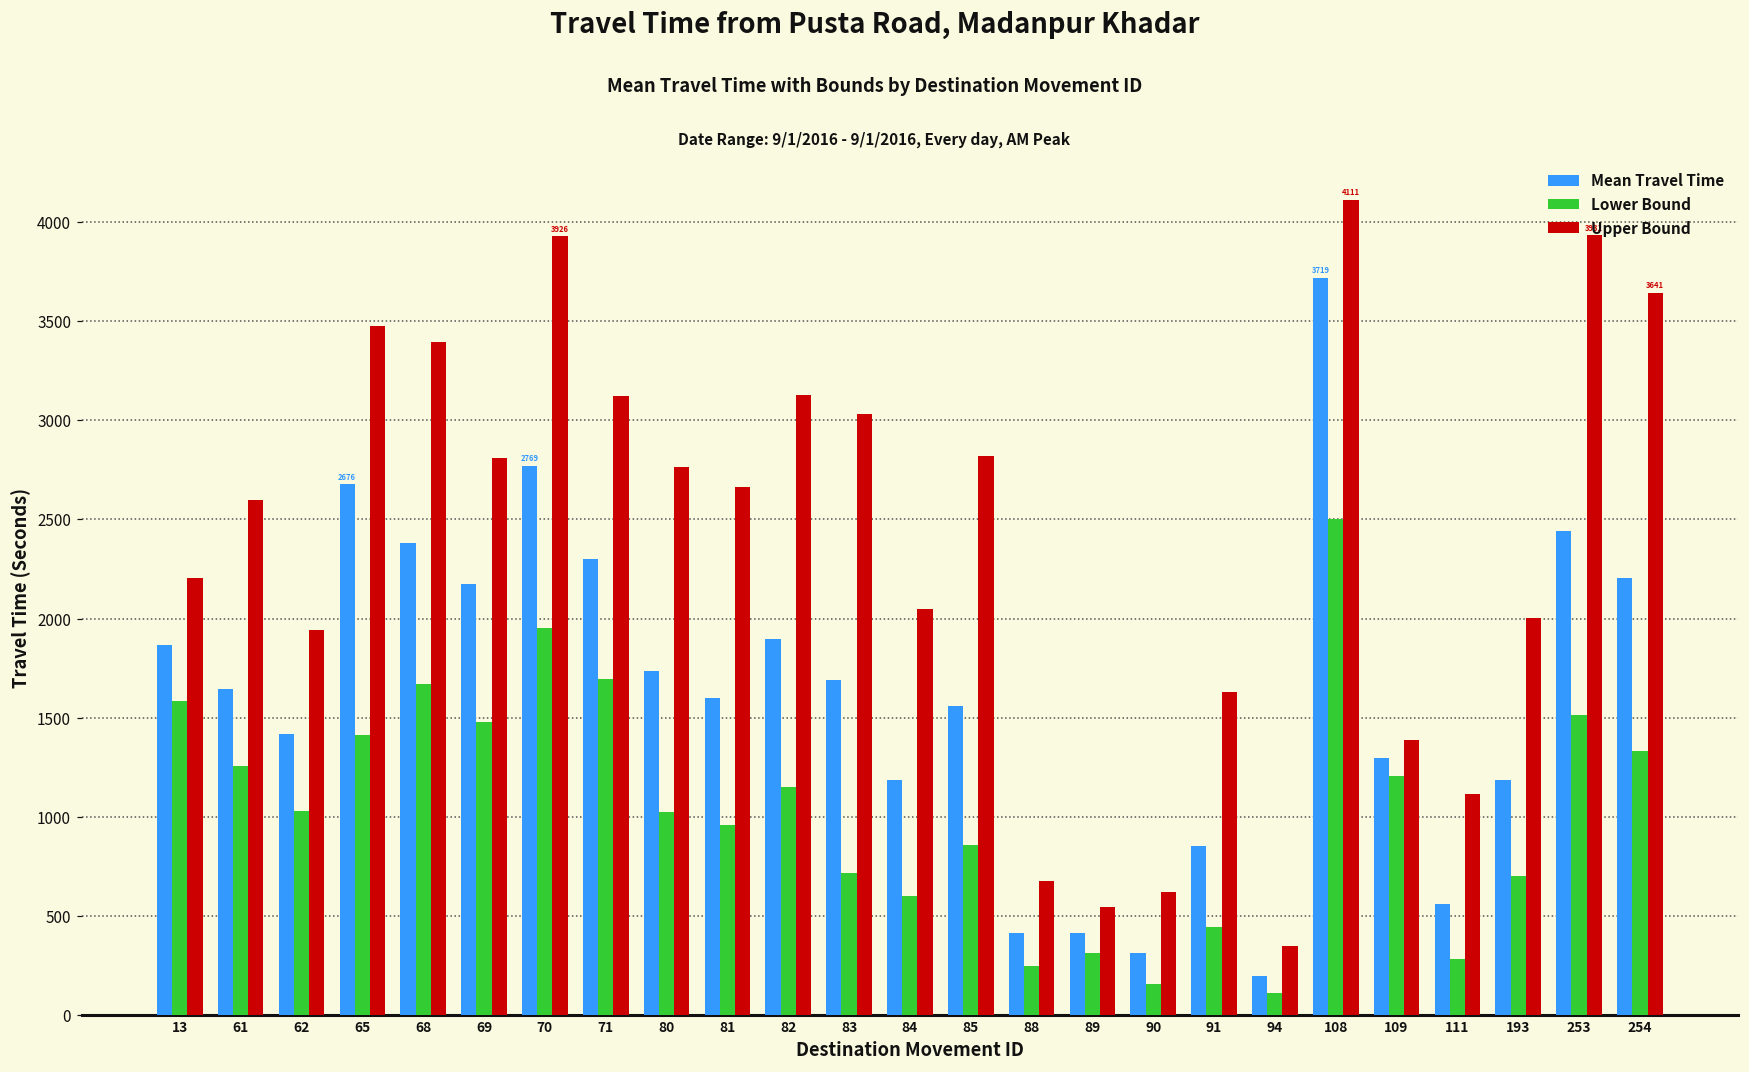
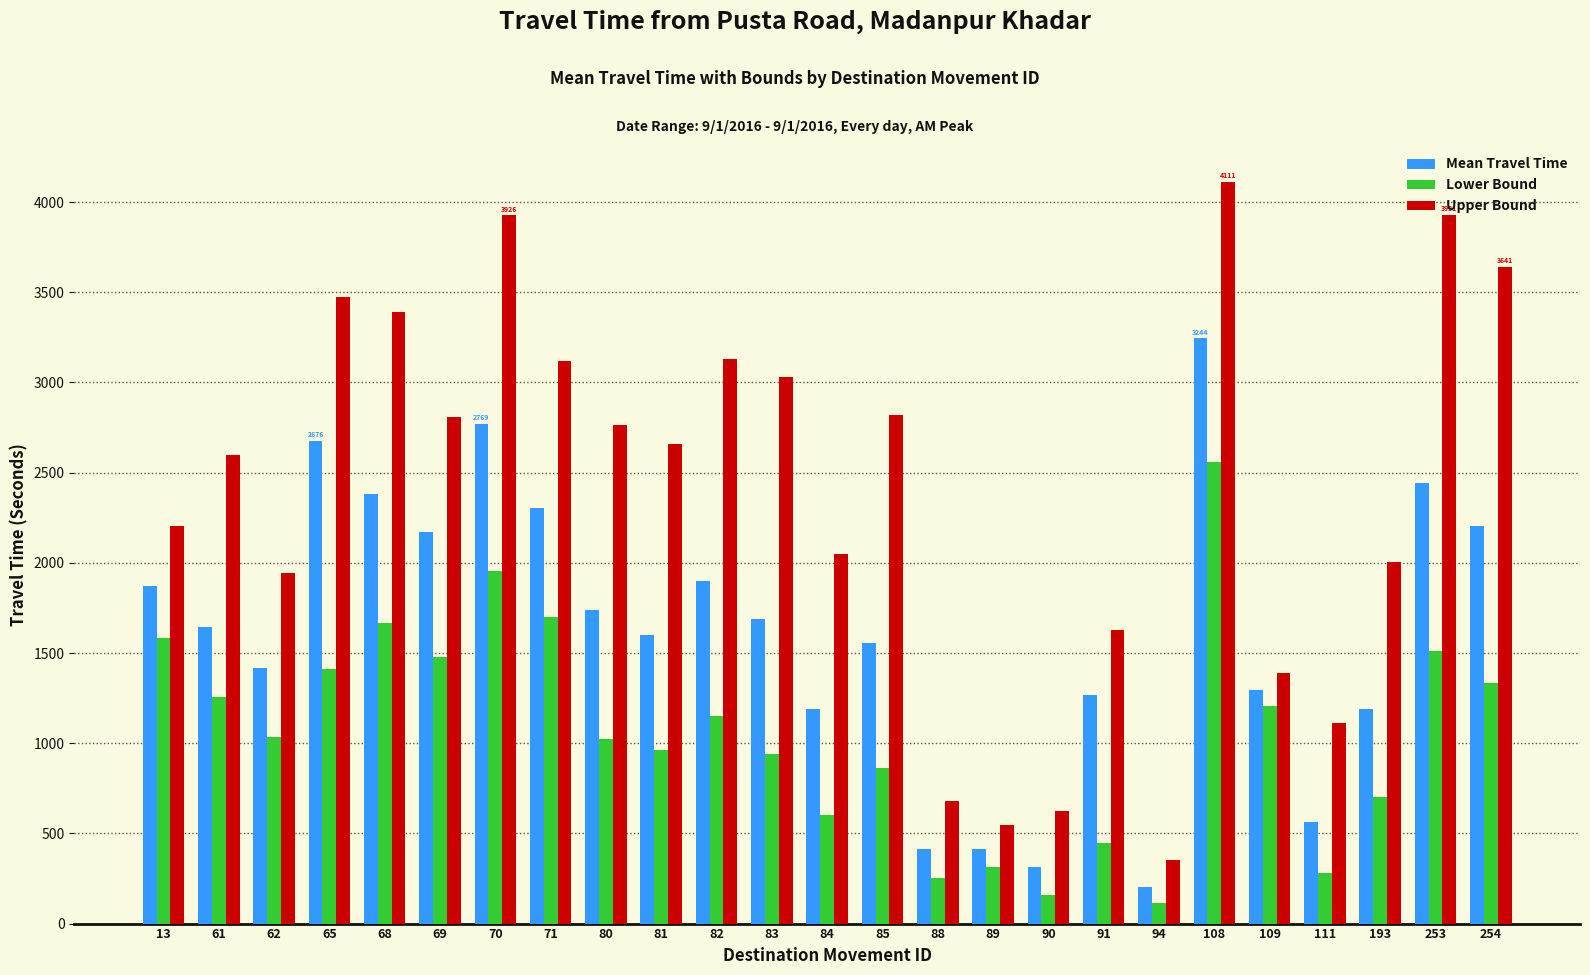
Lower Bound, 83: 720 -> 940
Mean Travel Time, 91: 860 -> 1270
Mean Travel Time, 108: 3719 -> 3244
Lower Bound, 108: 2500 -> 2560
